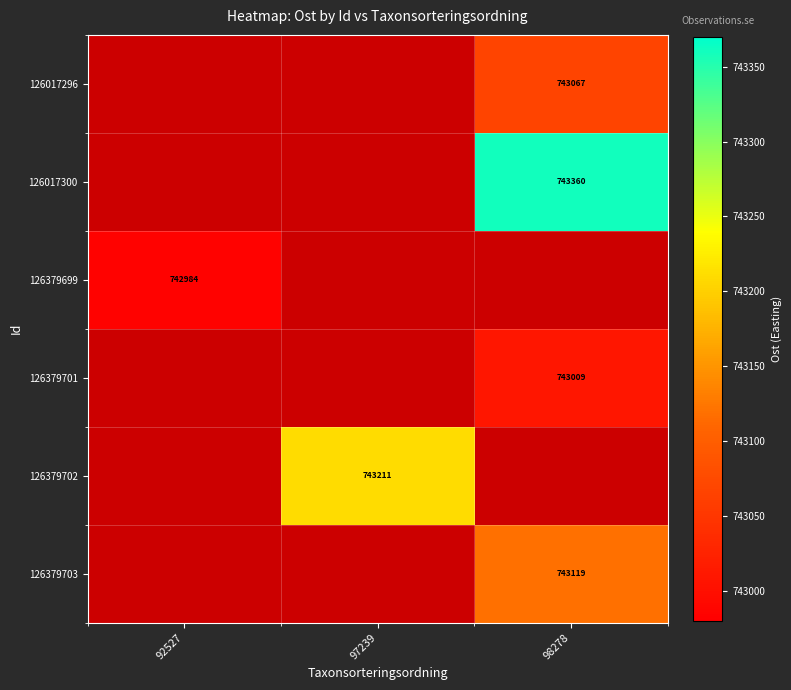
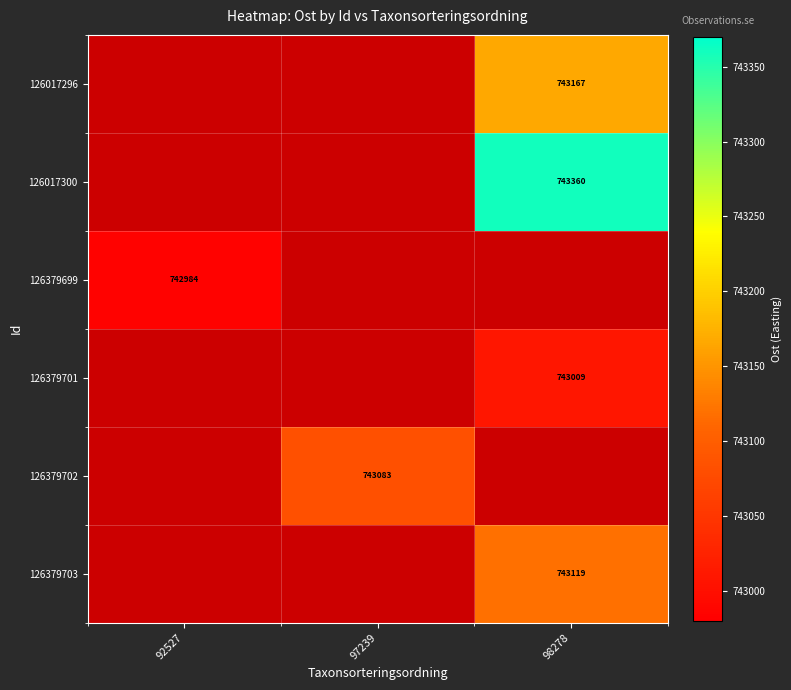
126017296, 98278: 743067 -> 743167
126379702, 97239: 743211 -> 743083
